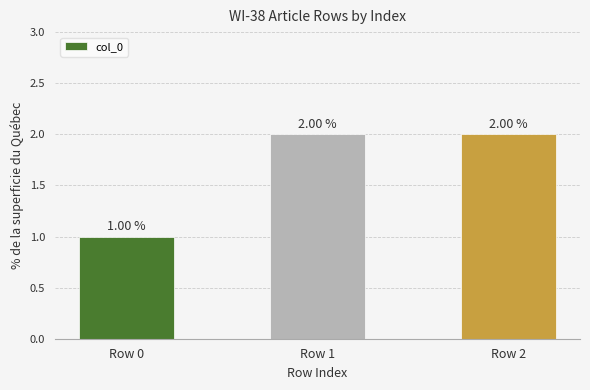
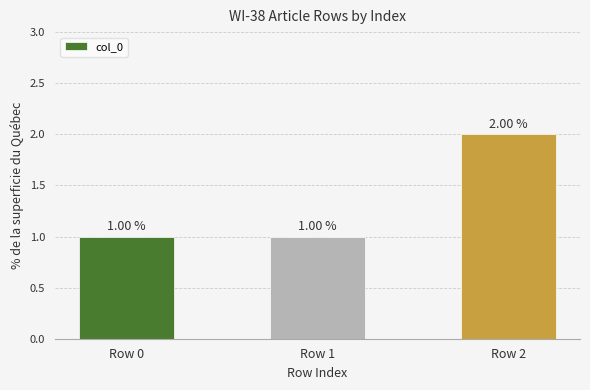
Row 1: 2.00 % -> 1.00 %
